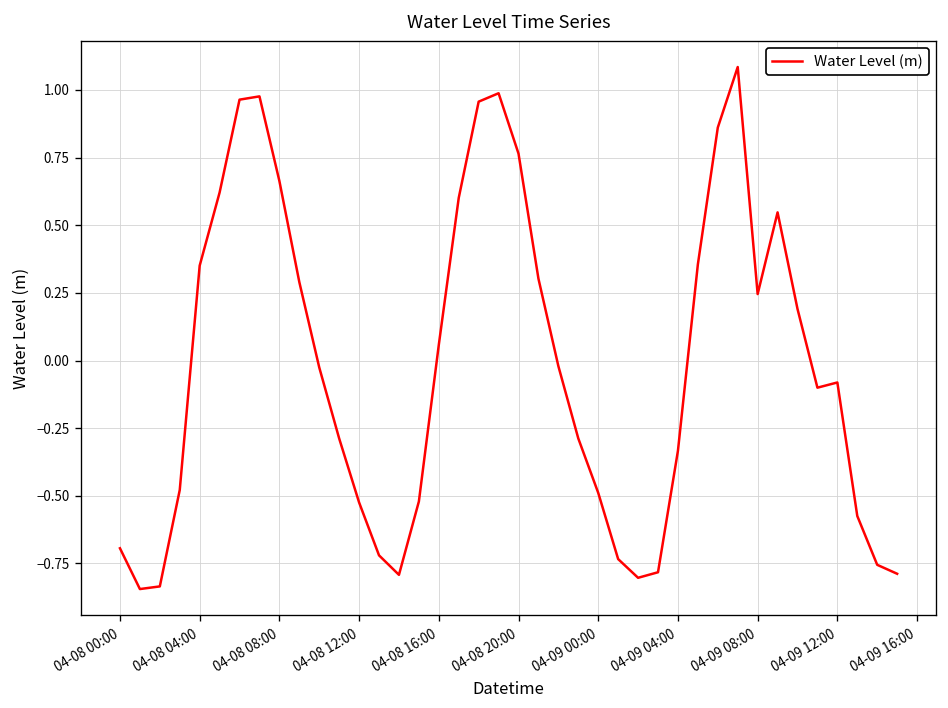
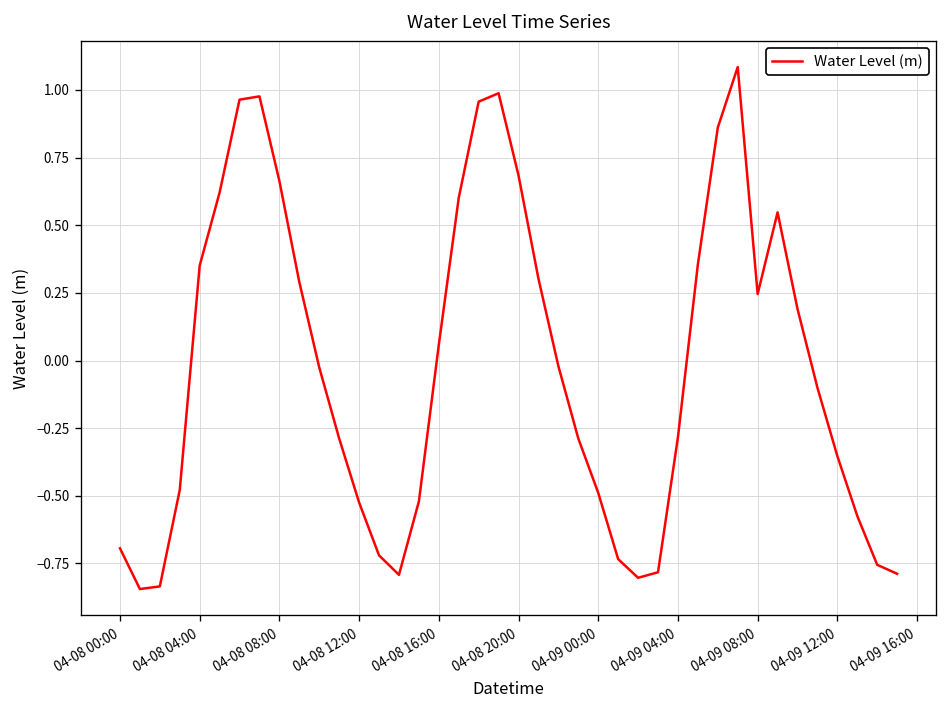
04-08 20:00: 0.76 -> 0.68
04-09 04:00: -0.33 -> -0.28
04-09 12:00: -0.08 -> -0.35
